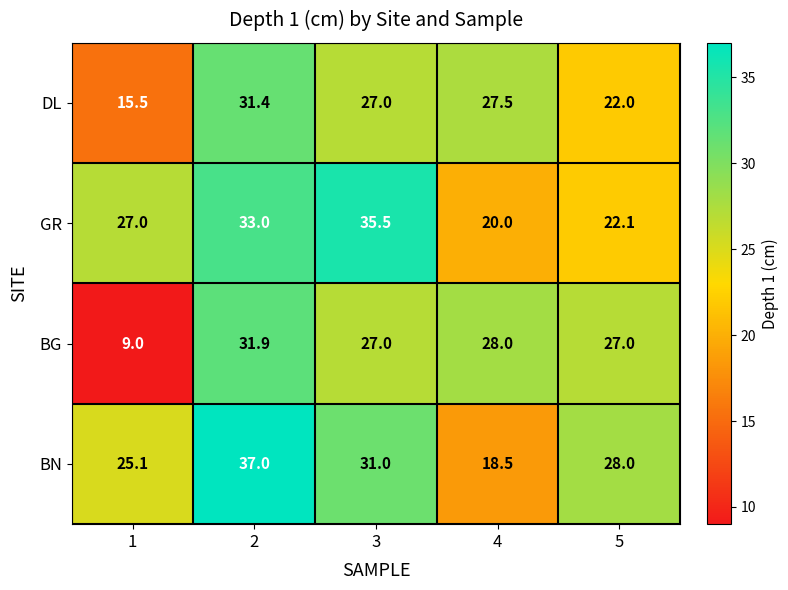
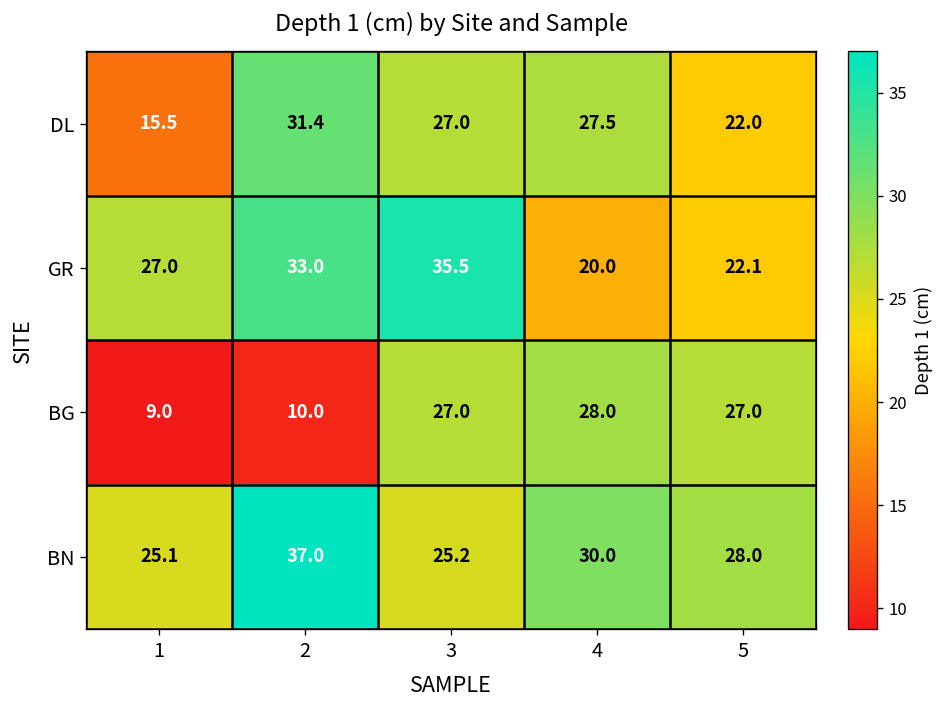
BG, 2: 31.9 -> 10.0
BN, 3: 31.0 -> 25.2
BN, 4: 18.5 -> 30.0
